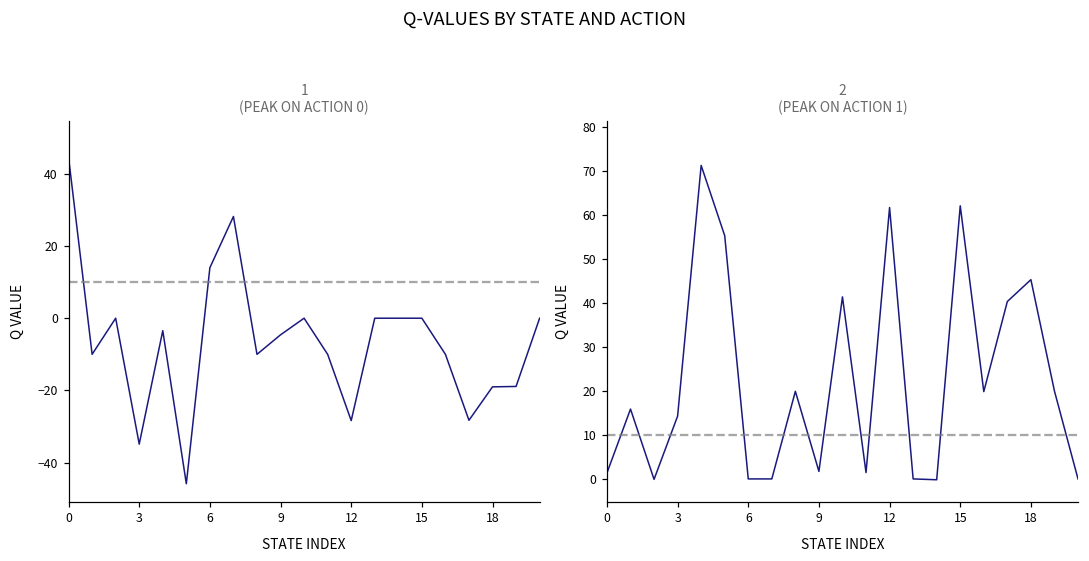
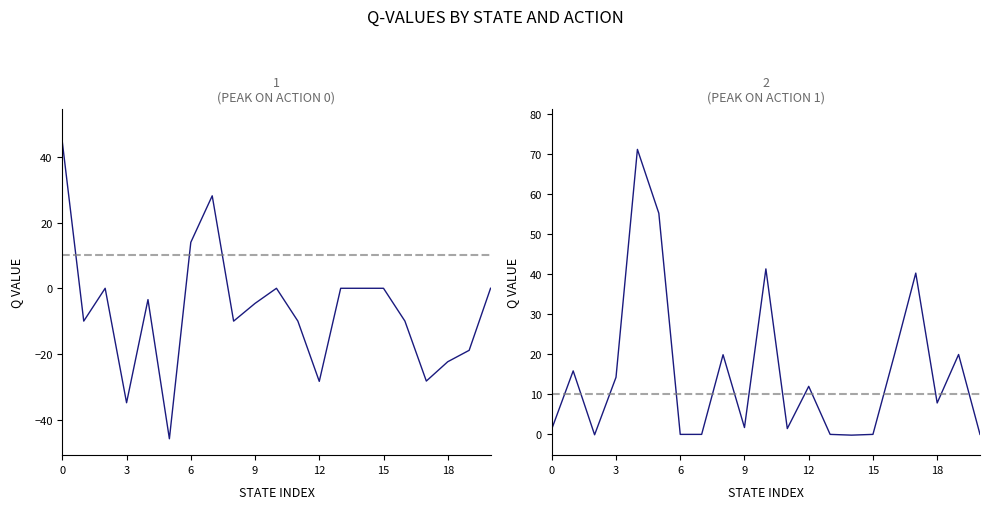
1 (PEAK ON ACTION 0), 18: -19 -> -22
2 (PEAK ON ACTION 1), 12: 62 -> 12
2 (PEAK ON ACTION 1), 15: 62 -> 0
2 (PEAK ON ACTION 1), 18: 45 -> 8
